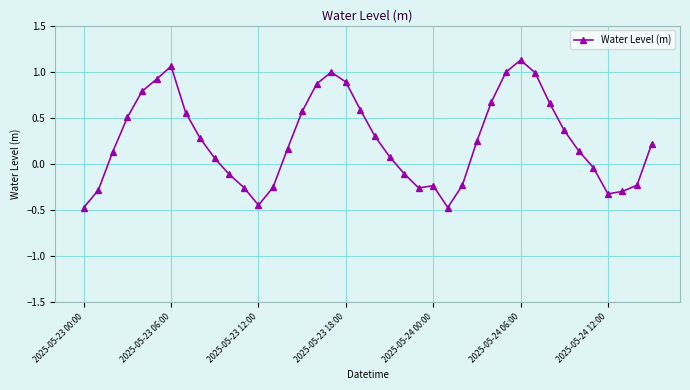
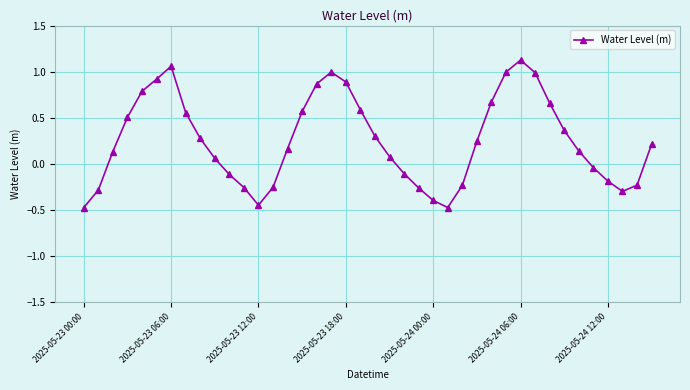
2025-05-24 00:00: -0.2 -> -0.4
2025-05-24 12:00: -0.3 -> -0.2
